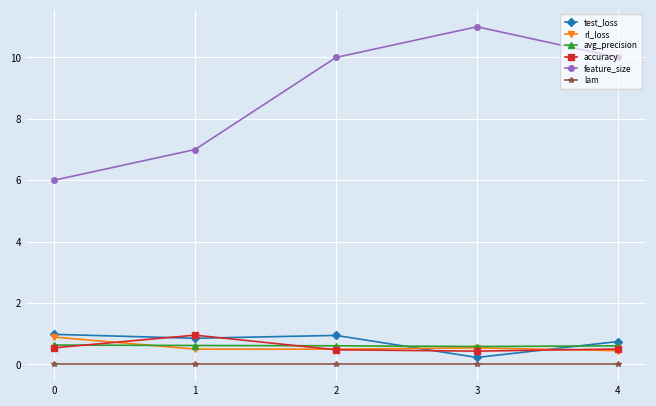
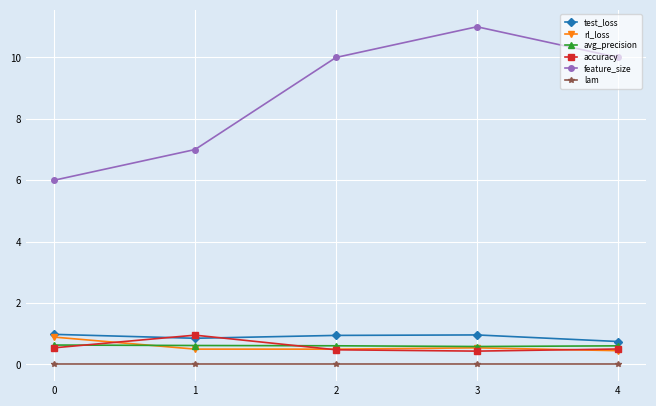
test_loss, 3: 0.2 -> 1.0
